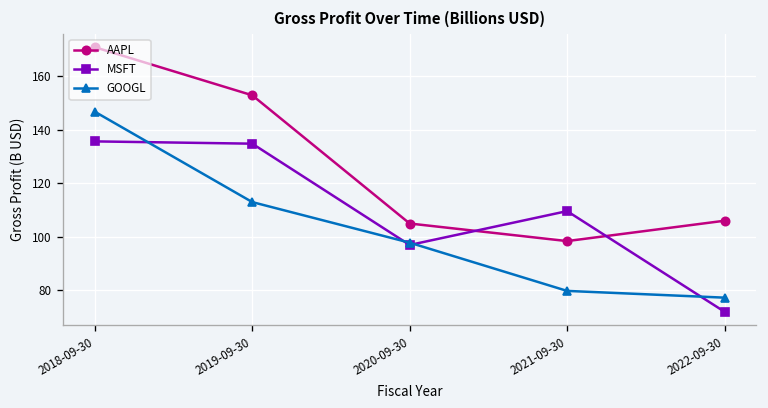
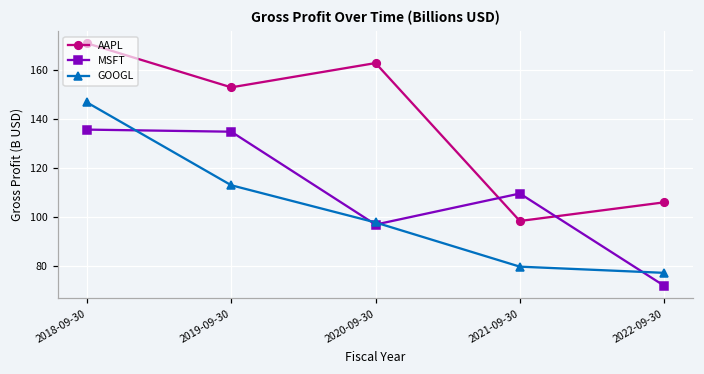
AAPL, 2020-09-30: 105 -> 163
